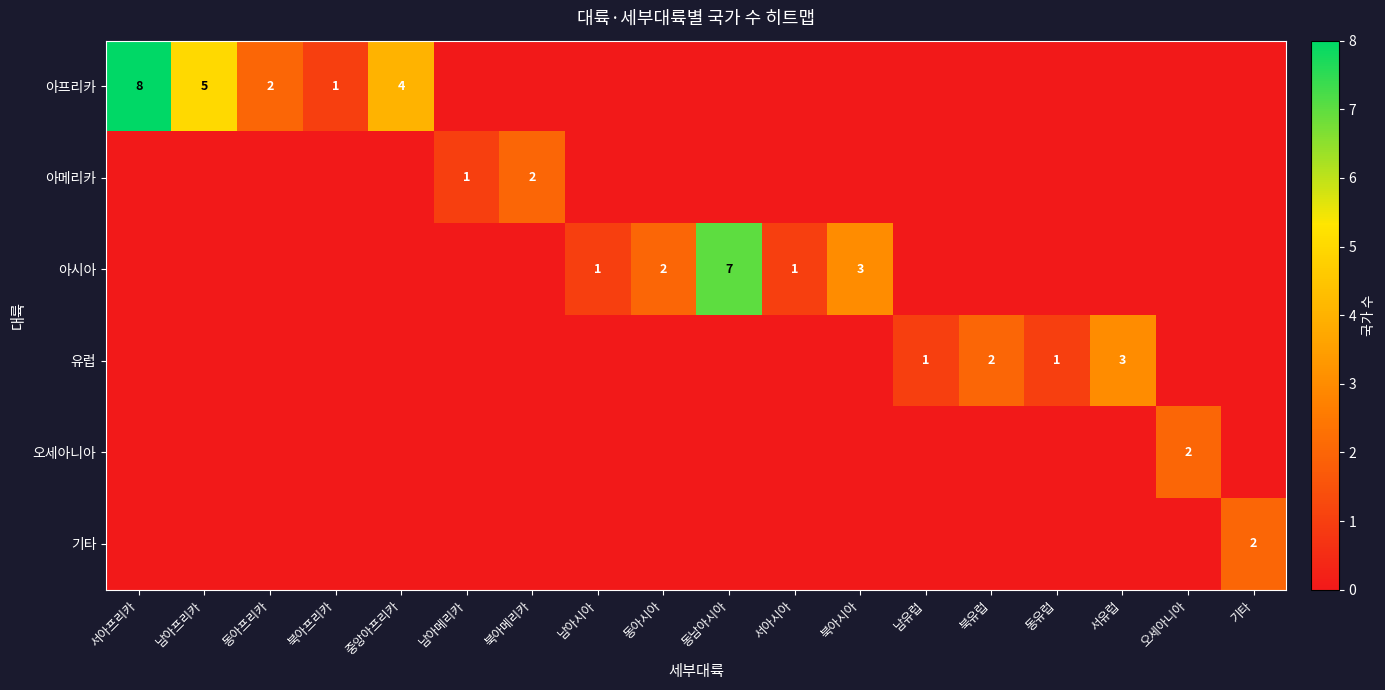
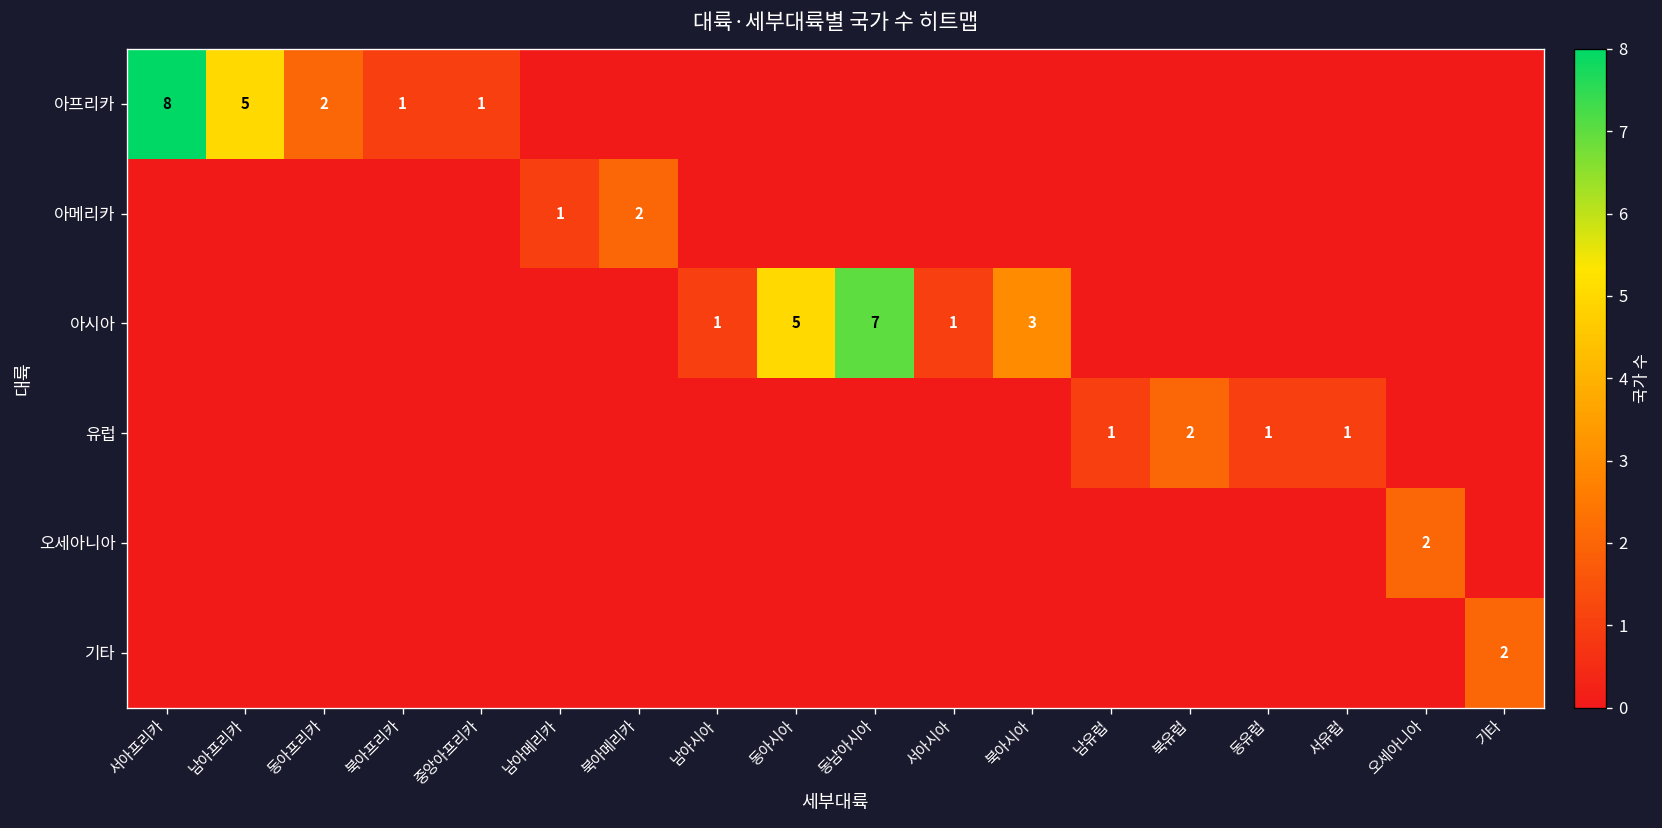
아프리카, 중앙아프리카: 4 -> 1
아시아, 동아시아: 2 -> 5
유럽, 서유럽: 3 -> 1
